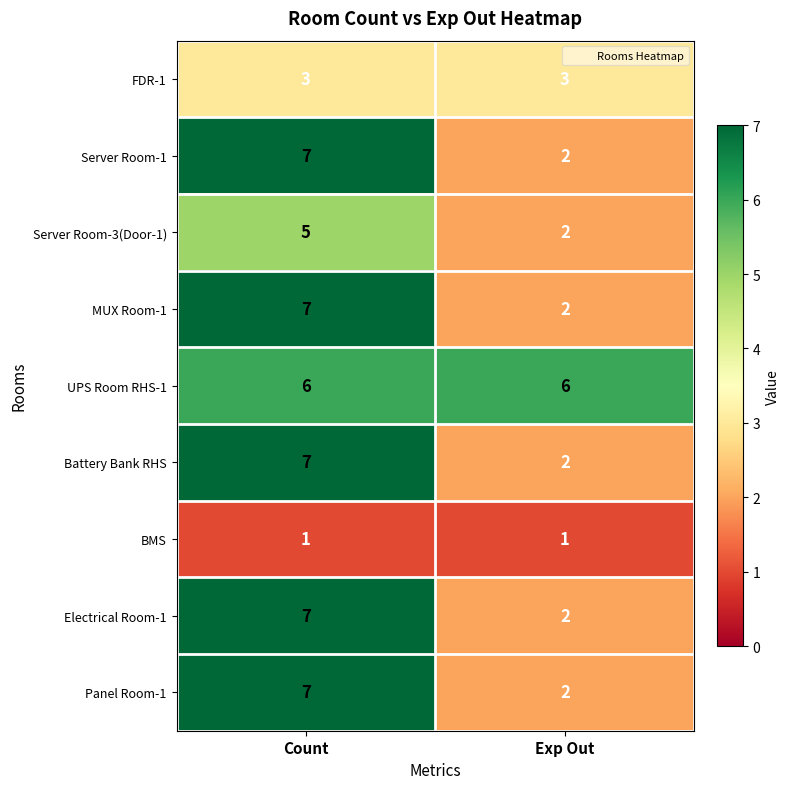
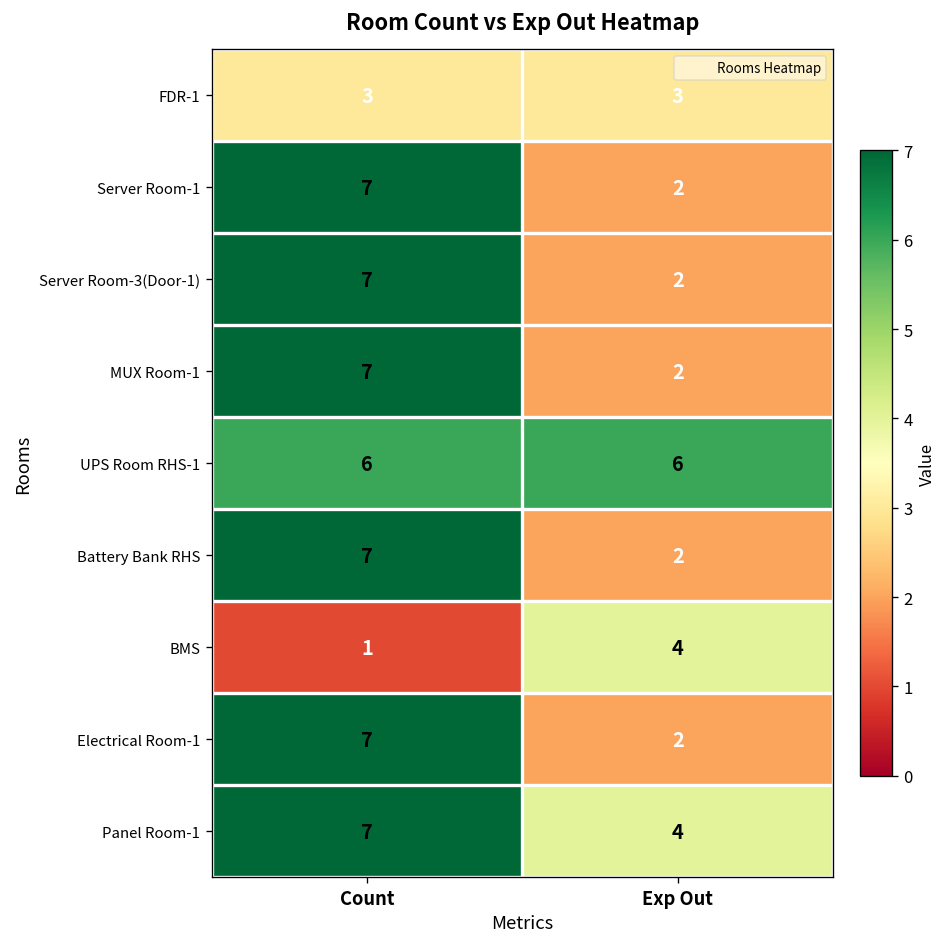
Server Room-3(Door-1), Count: 5 -> 7
BMS, Exp Out: 1 -> 4
Panel Room-1, Exp Out: 2 -> 4
